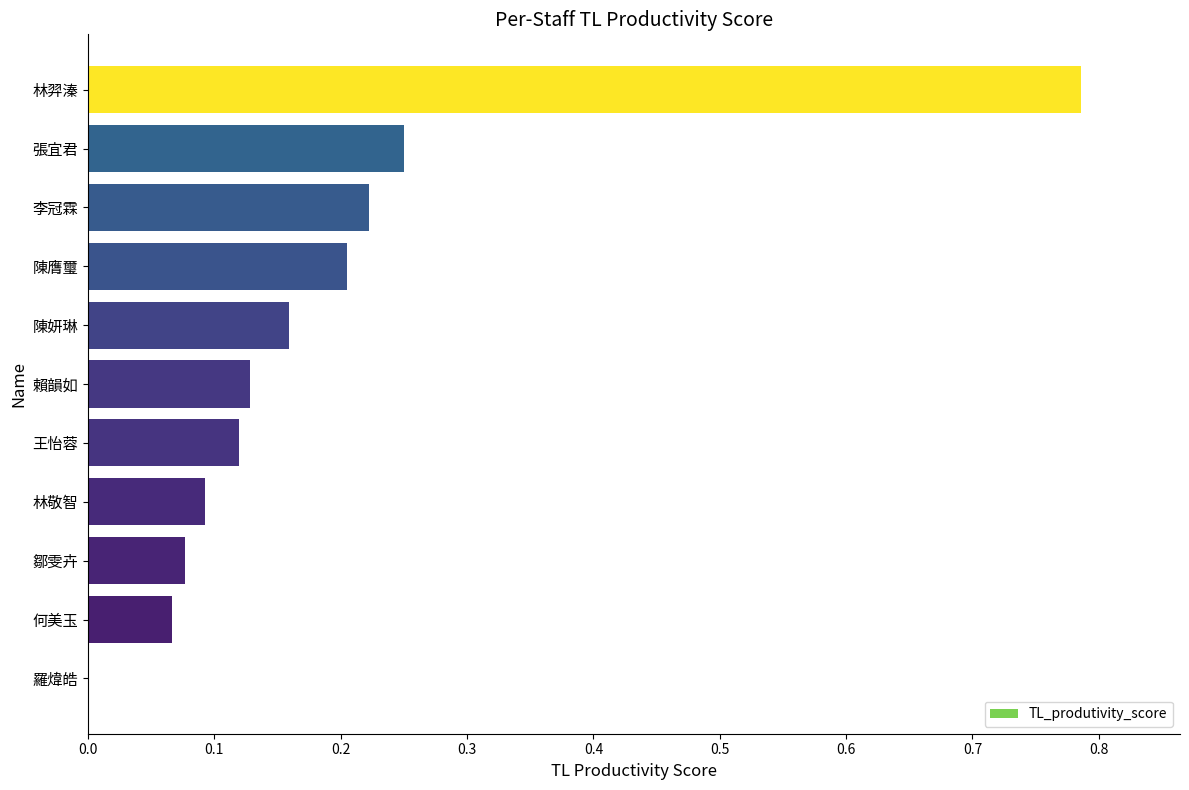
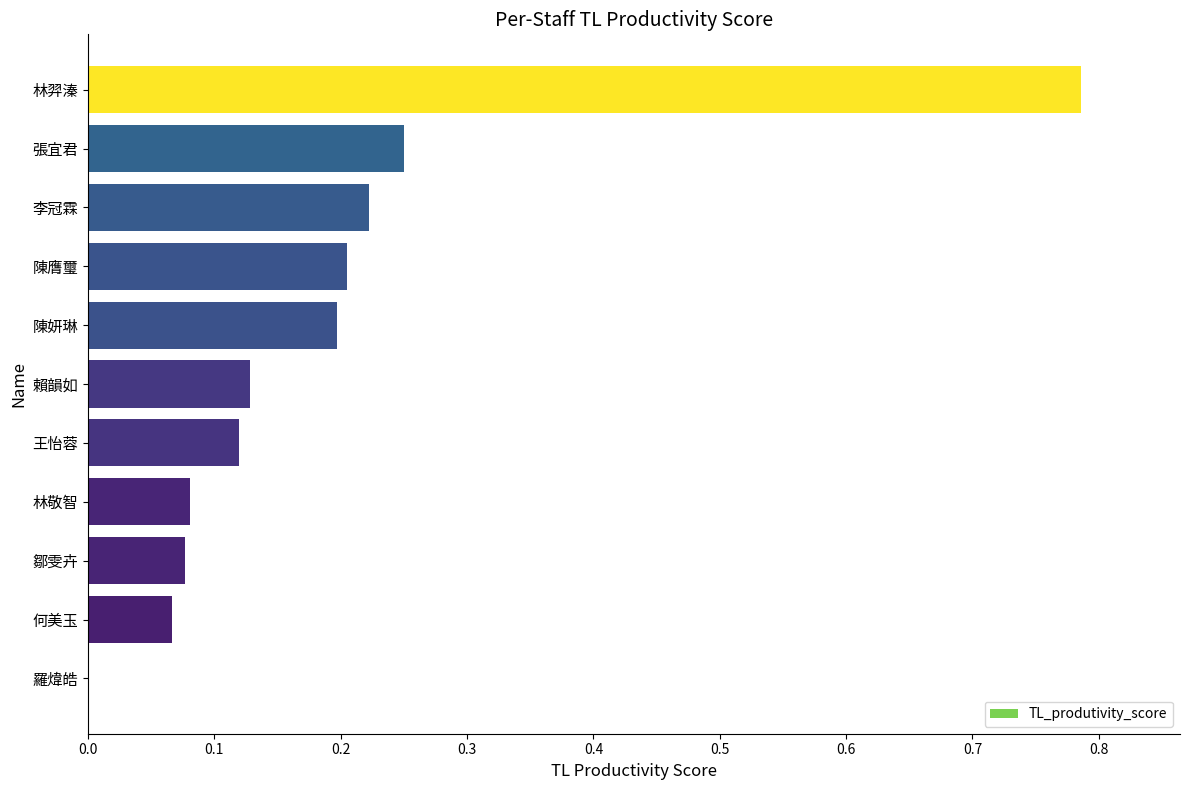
陳妍琳: 0.159 -> 0.197
林敬智: 0.092 -> 0.081
